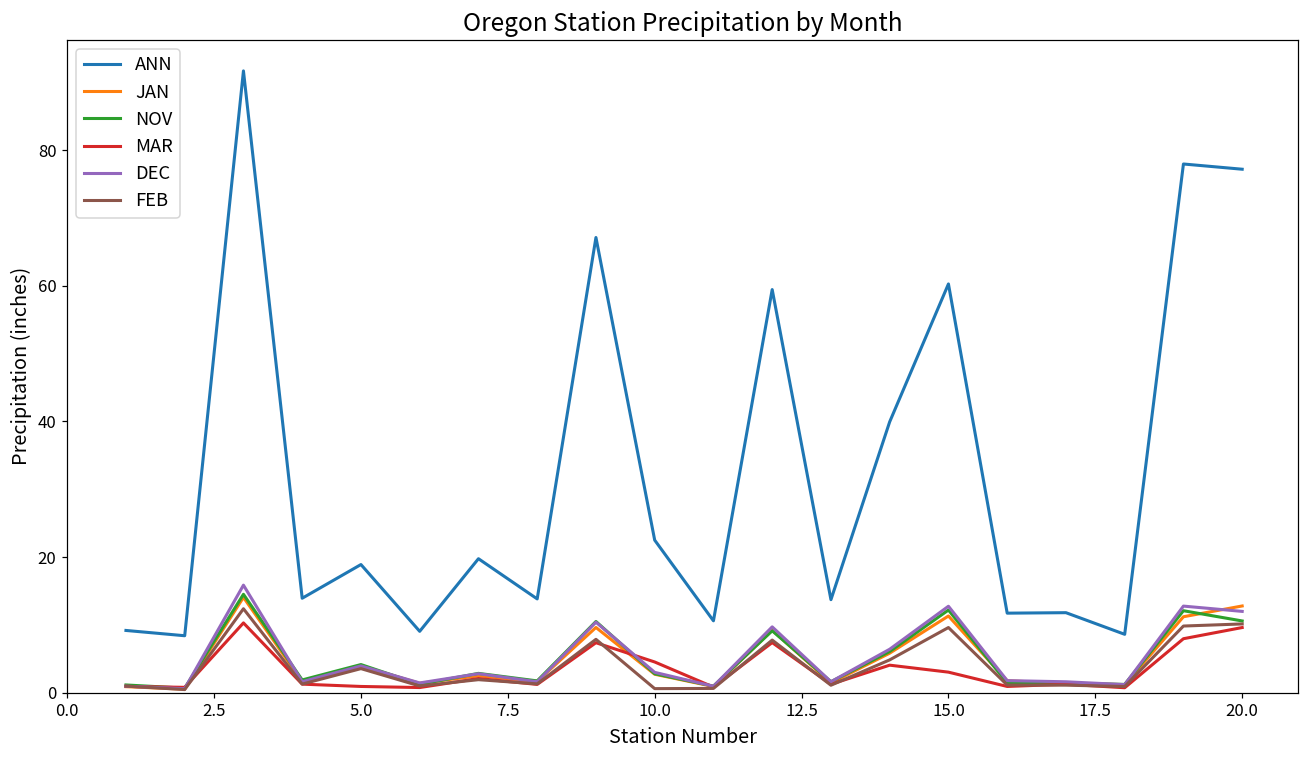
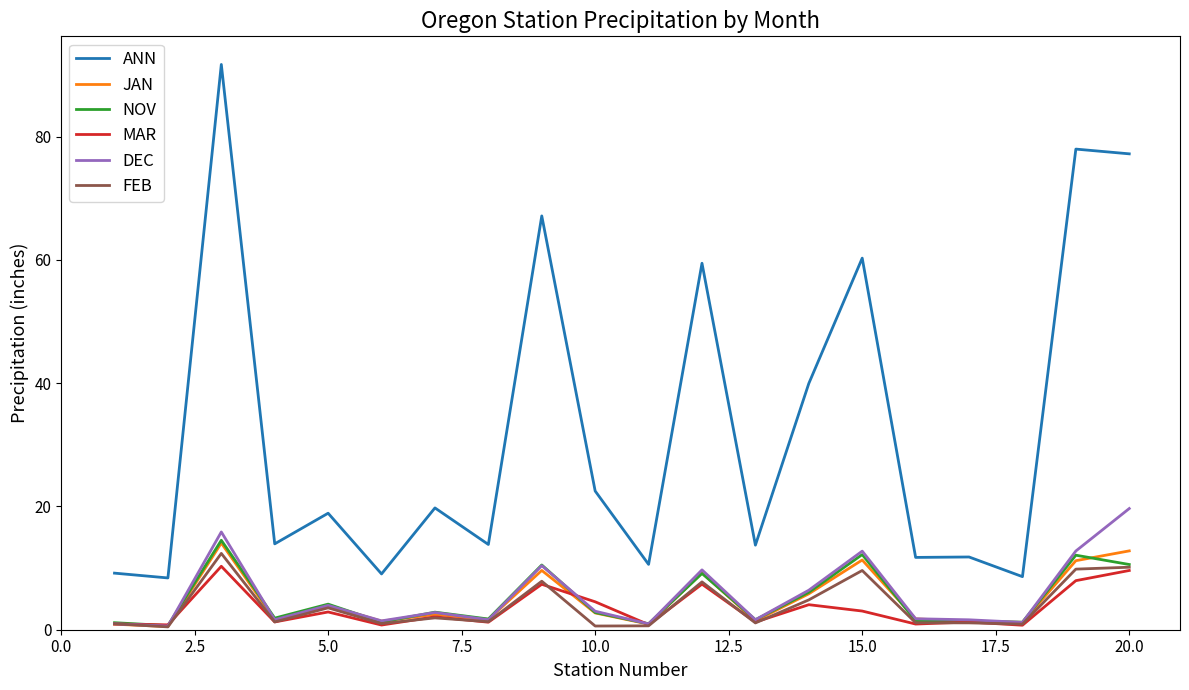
MAR, 5.0: 1 -> 3
DEC, 20.0: 12 -> 20
